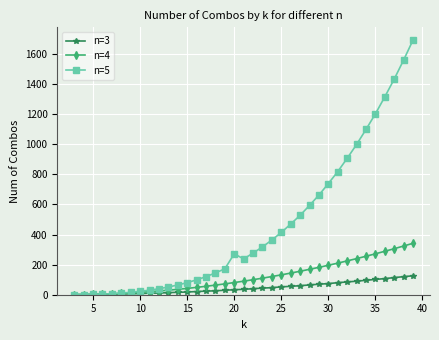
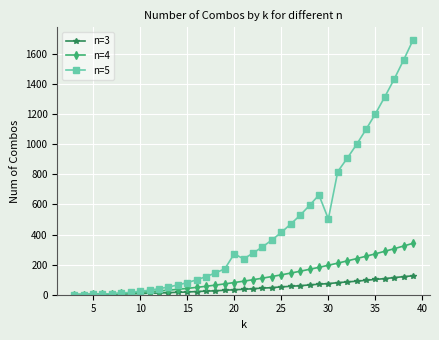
n=5, 30: 740 -> 500
